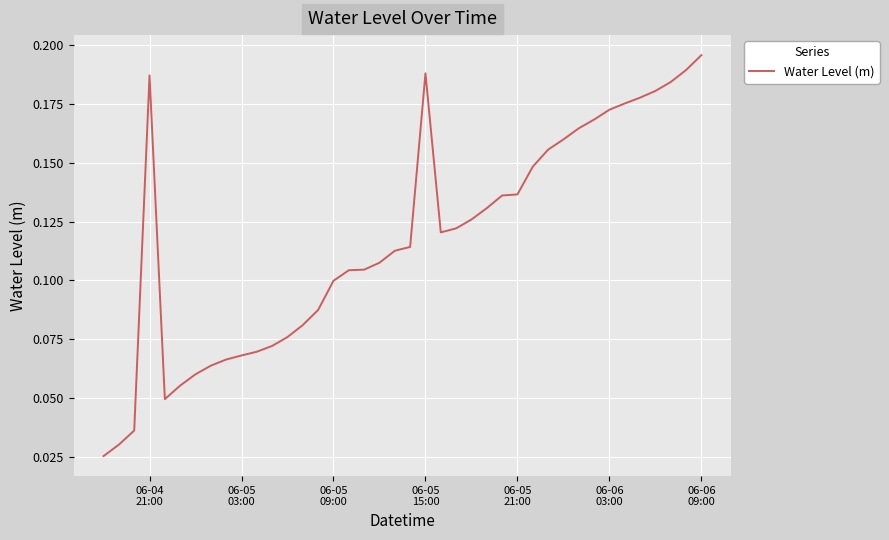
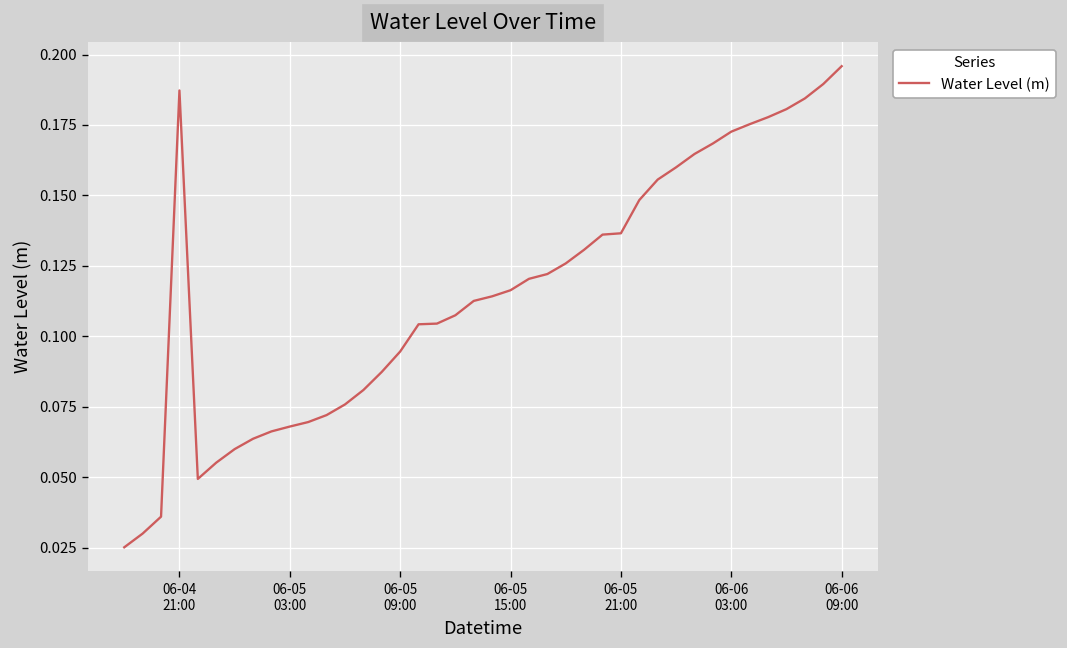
06-05 09:00: 0.100 -> 0.095
06-05 15:00: 0.188 -> 0.116
